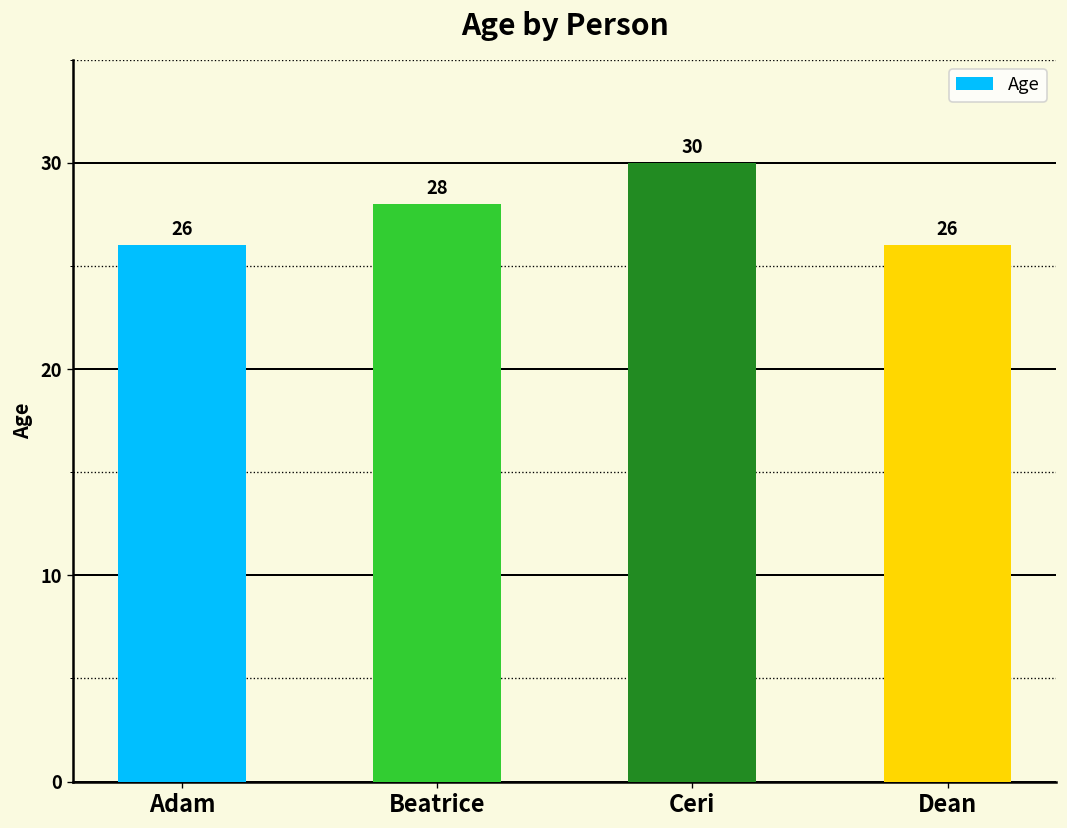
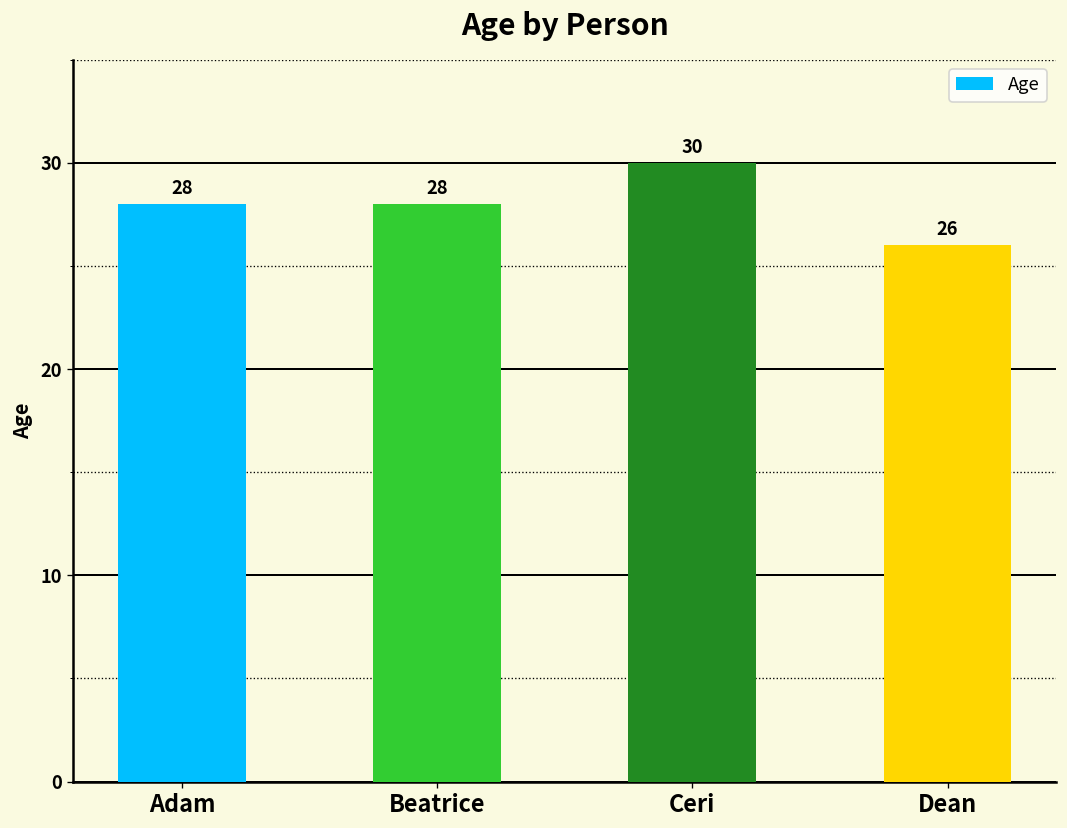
Adam: 26 -> 28
